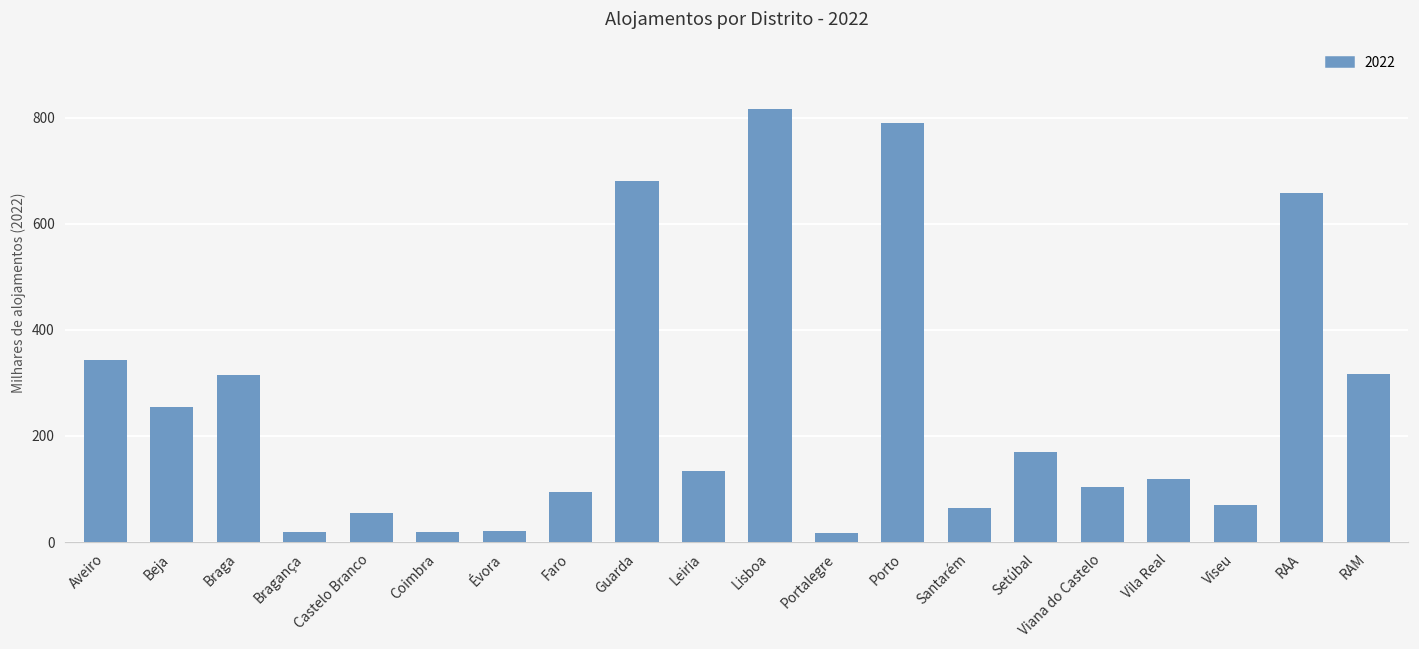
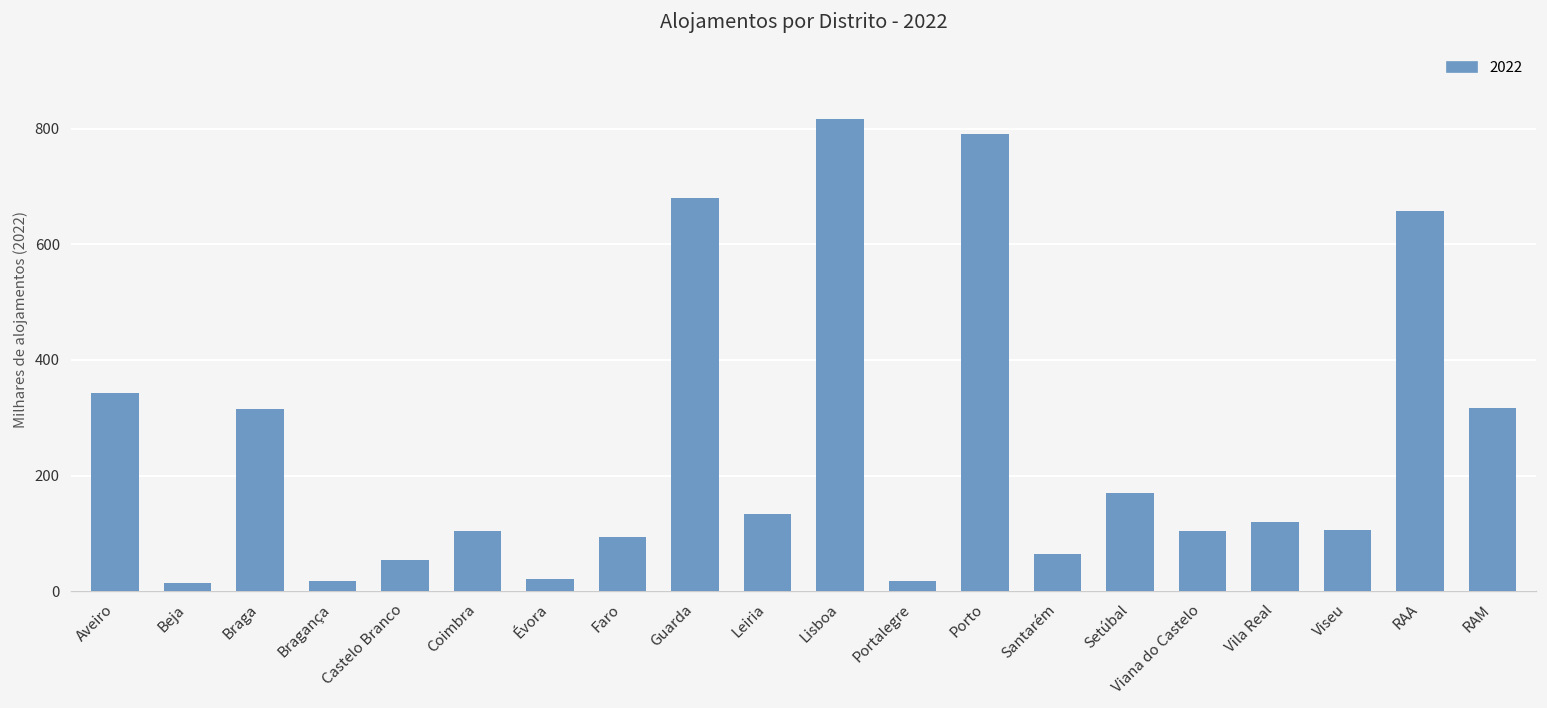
Beja: 250 -> 10
Coimbra: 20 -> 100
Viseu: 70 -> 110
